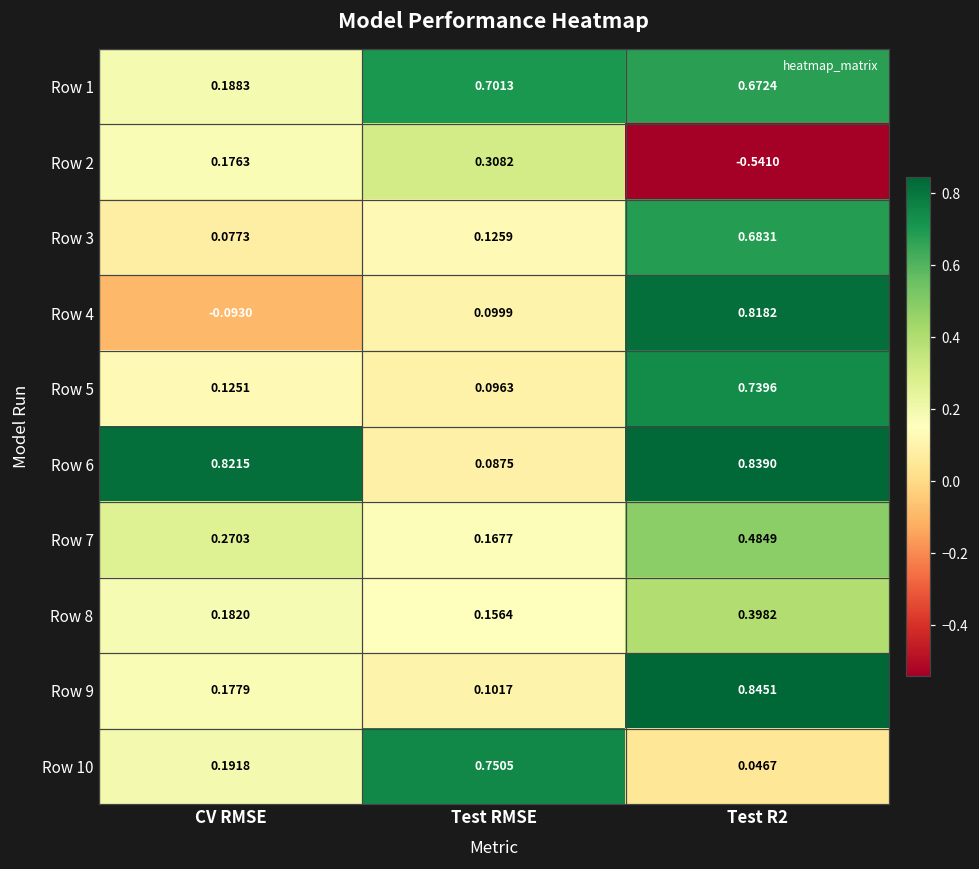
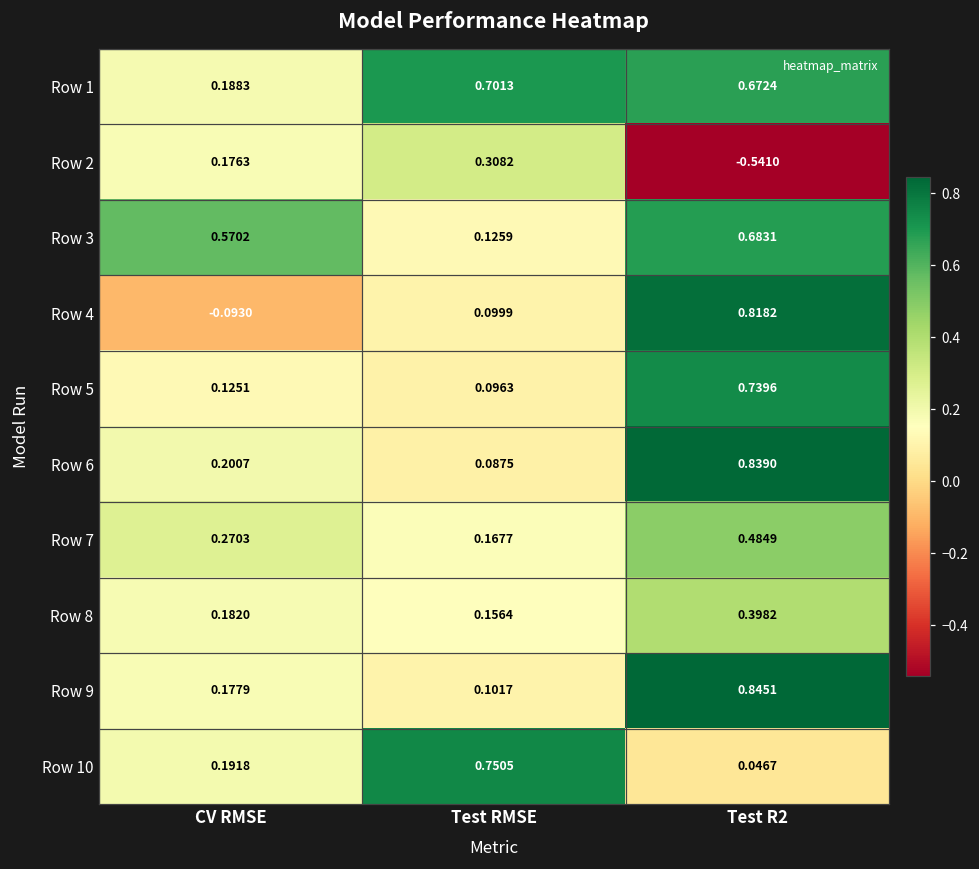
Row 3, CV RMSE: 0.0773 -> 0.5702
Row 6, CV RMSE: 0.8215 -> 0.2007
